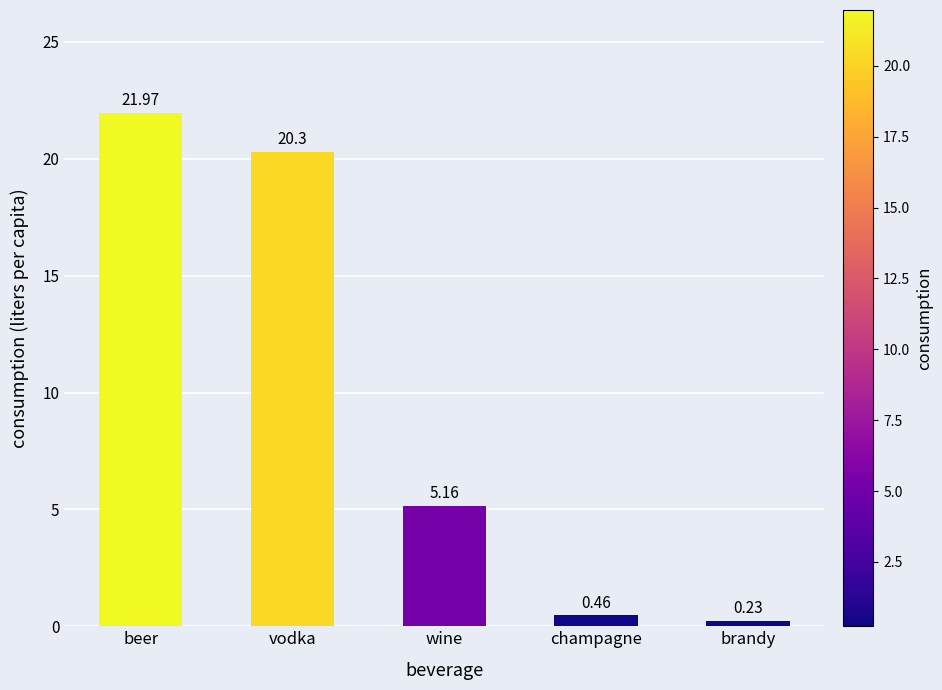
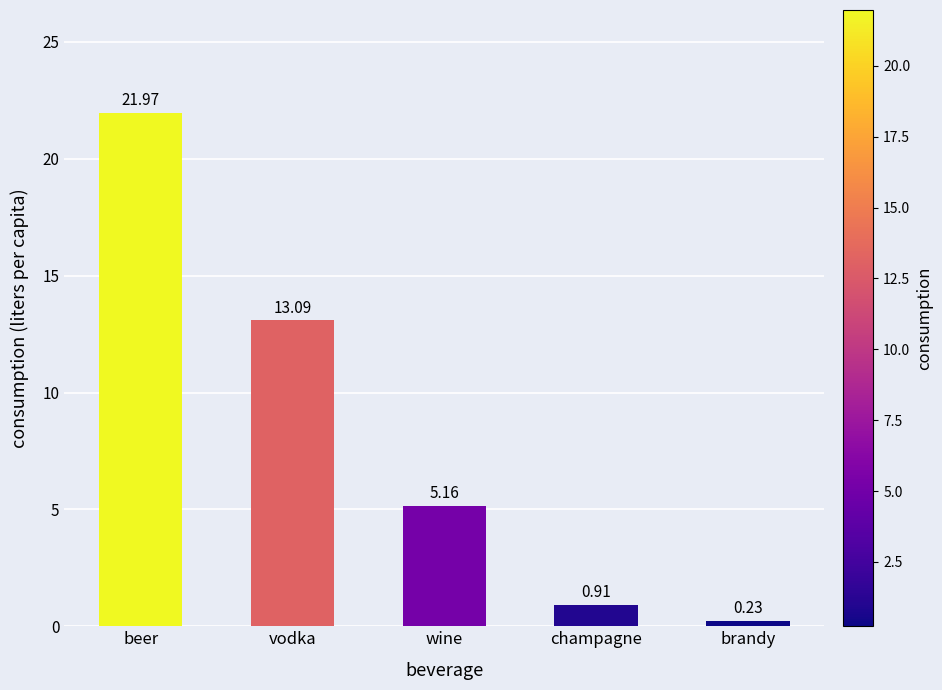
vodka: 20.3 -> 13.09
champagne: 0.46 -> 0.91
